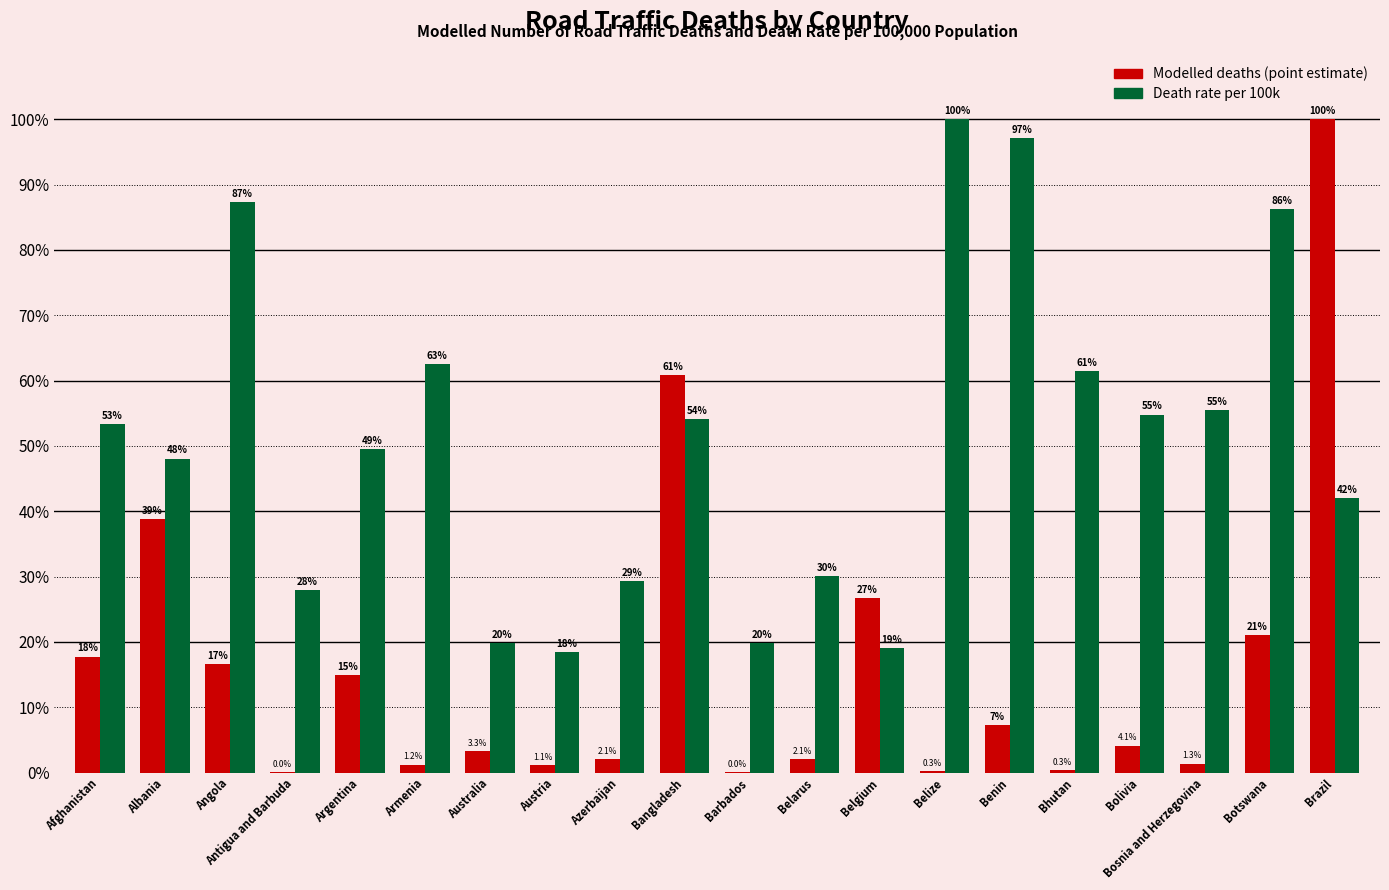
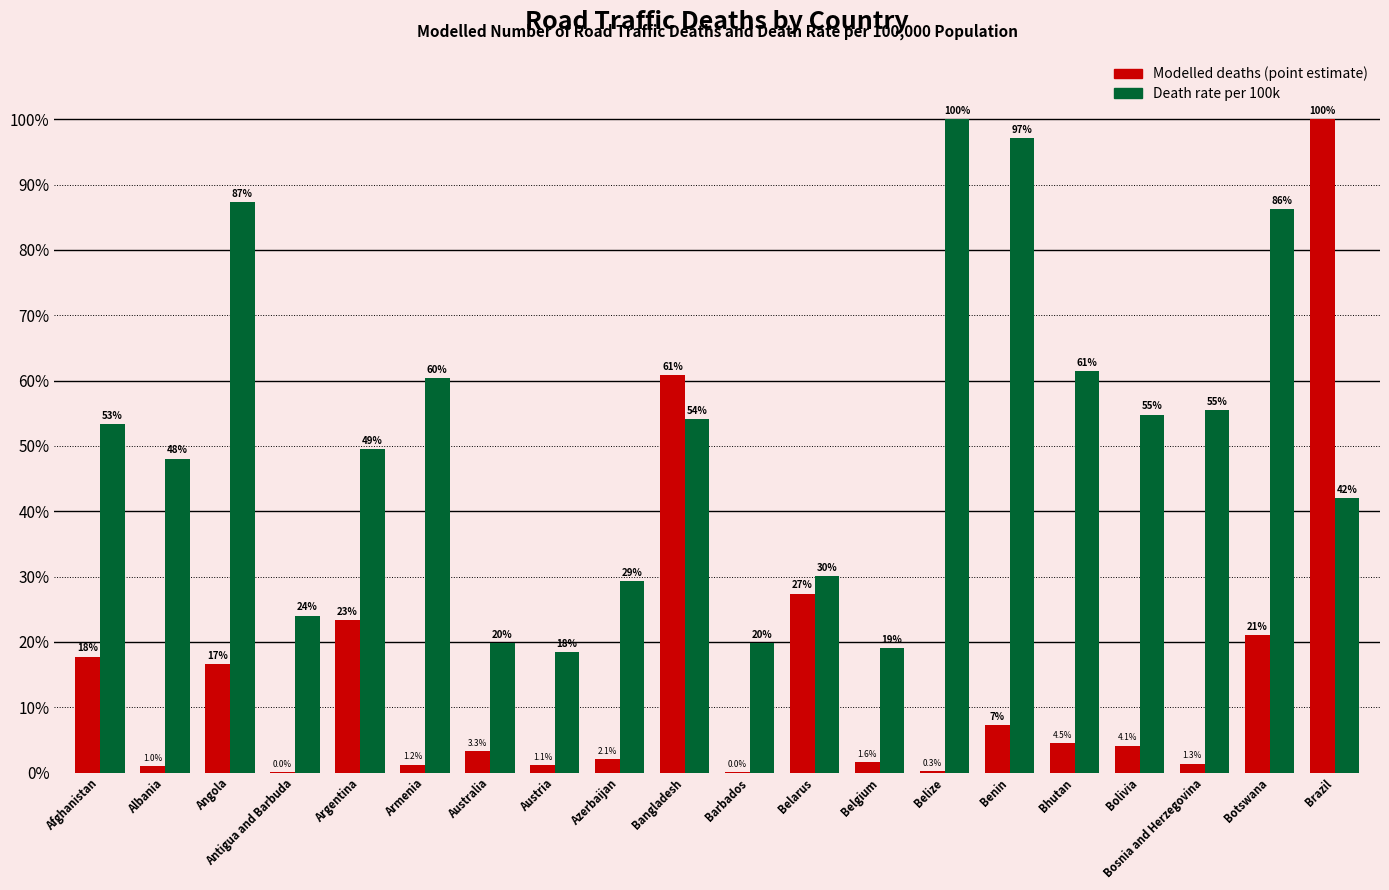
Modelled deaths (point estimate), Albania: 39% -> 1.0%
Death rate per 100k, Antigua and Barbuda: 28% -> 24%
Modelled deaths (point estimate), Argentina: 15% -> 23%
Death rate per 100k, Armenia: 63% -> 60%
Modelled deaths (point estimate), Belarus: 2.1% -> 27%
Modelled deaths (point estimate), Belgium: 27% -> 1.6%
Modelled deaths (point estimate), Bhutan: 0.3% -> 4.5%
